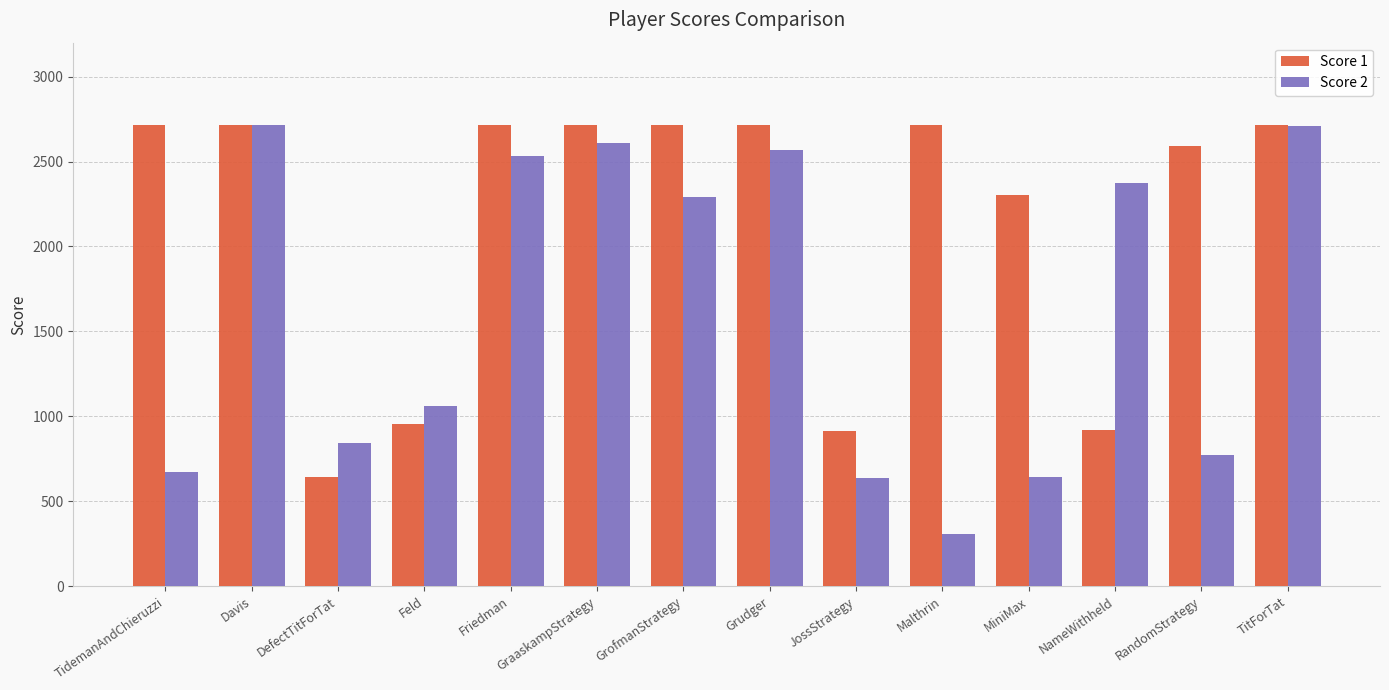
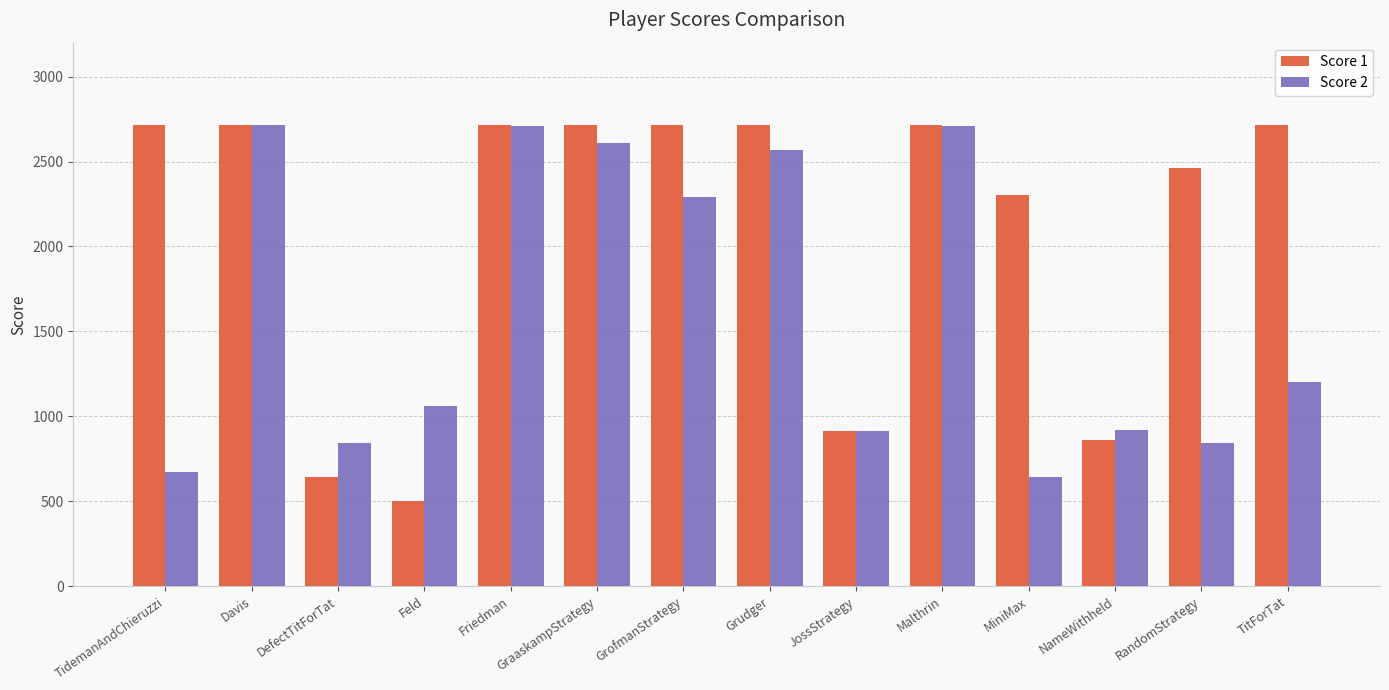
Score 1, Feld: 950 -> 500
Score 2, Friedman: 2530 -> 2710
Score 2, JossStrategy: 640 -> 910
Score 2, Malthrin: 310 -> 2710
Score 1, NameWithheld: 920 -> 860
Score 2, NameWithheld: 2370 -> 920
Score 1, RandomStrategy: 2590 -> 2460
Score 2, RandomStrategy: 770 -> 840
Score 2, TitForTat: 2710 -> 1200
